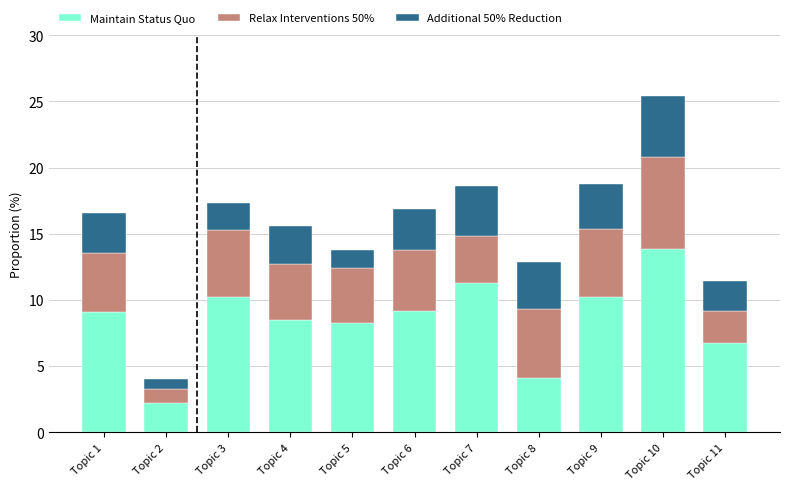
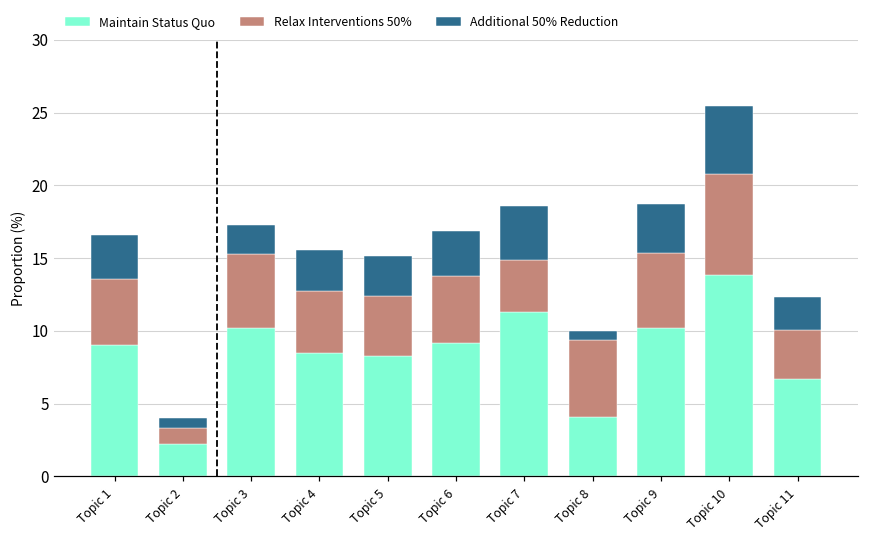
Additional 50% Reduction, Topic 5: 1.4 -> 2.8
Additional 50% Reduction, Topic 8: 3.5 -> 0.7
Relax Interventions 50%, Topic 11: 2.4 -> 3.3
